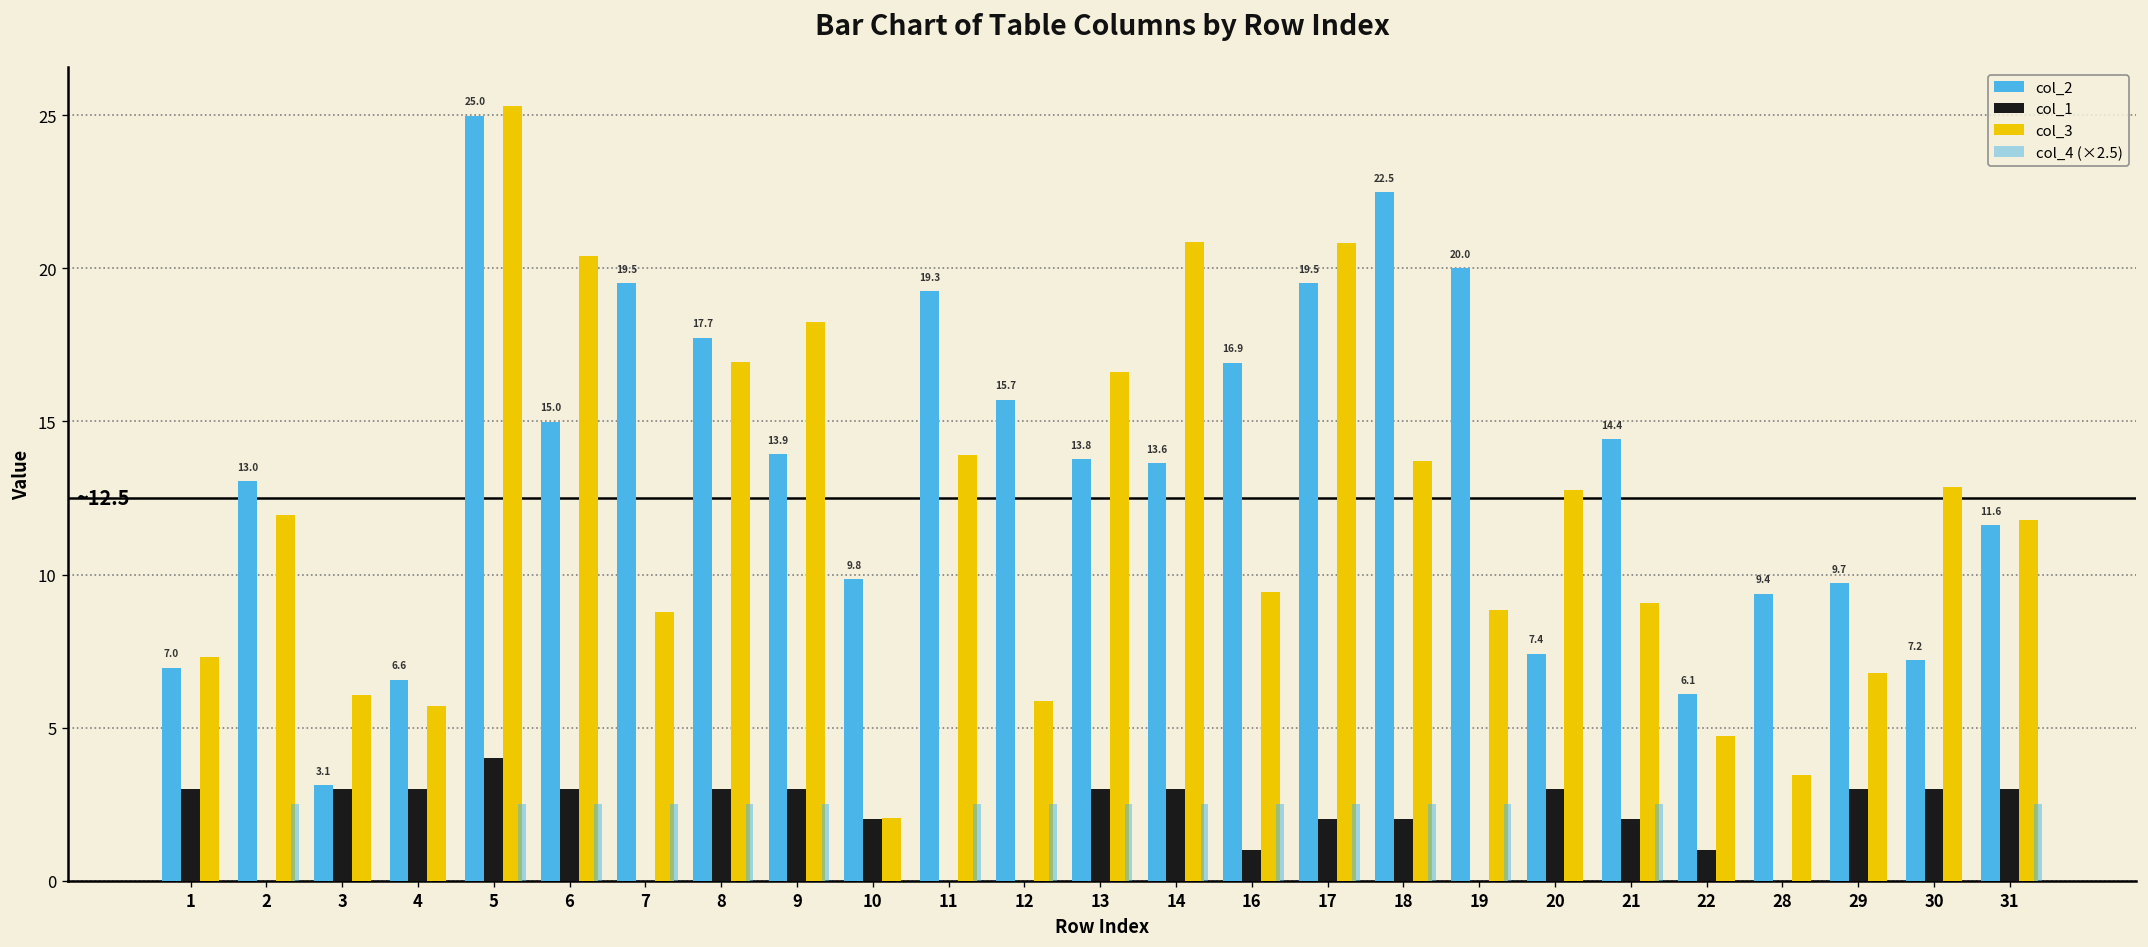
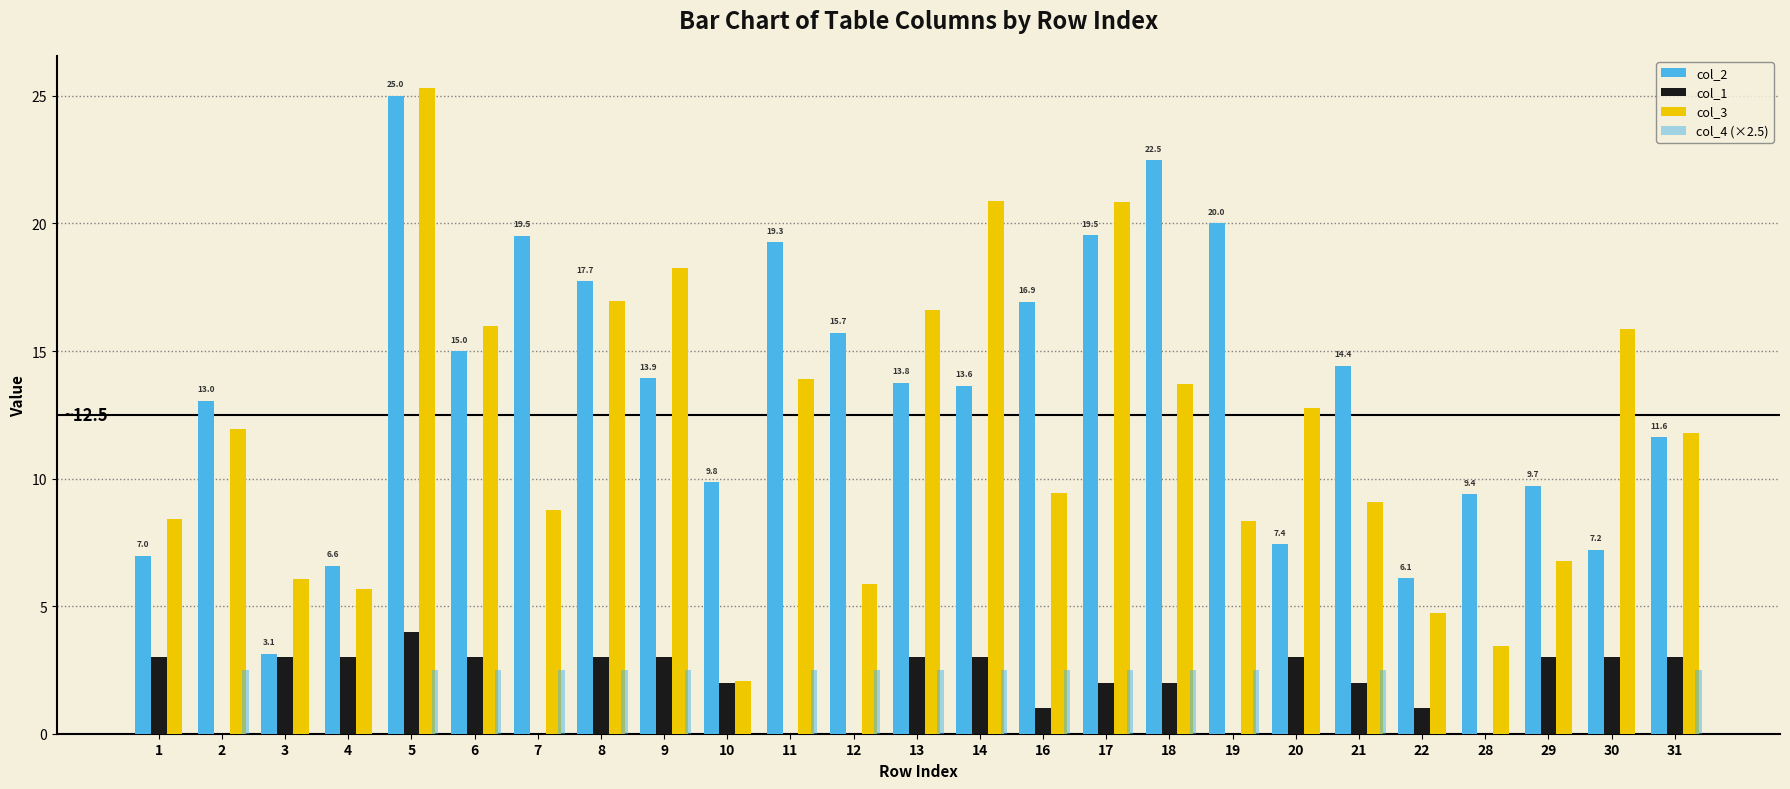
col_3, 1: 7.3 -> 8.4
col_3, 6: 20.4 -> 16.0
col_3, 19: 8.9 -> 8.3
col_3, 30: 12.9 -> 15.9
